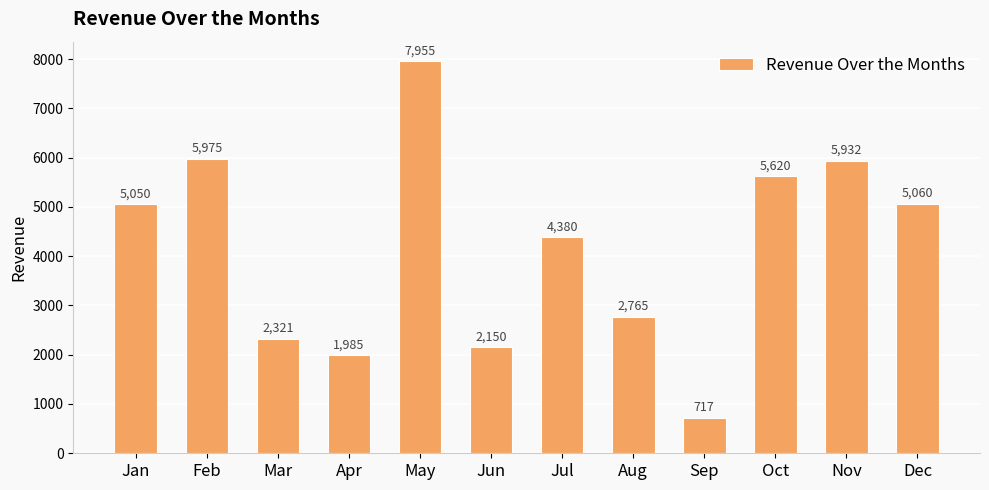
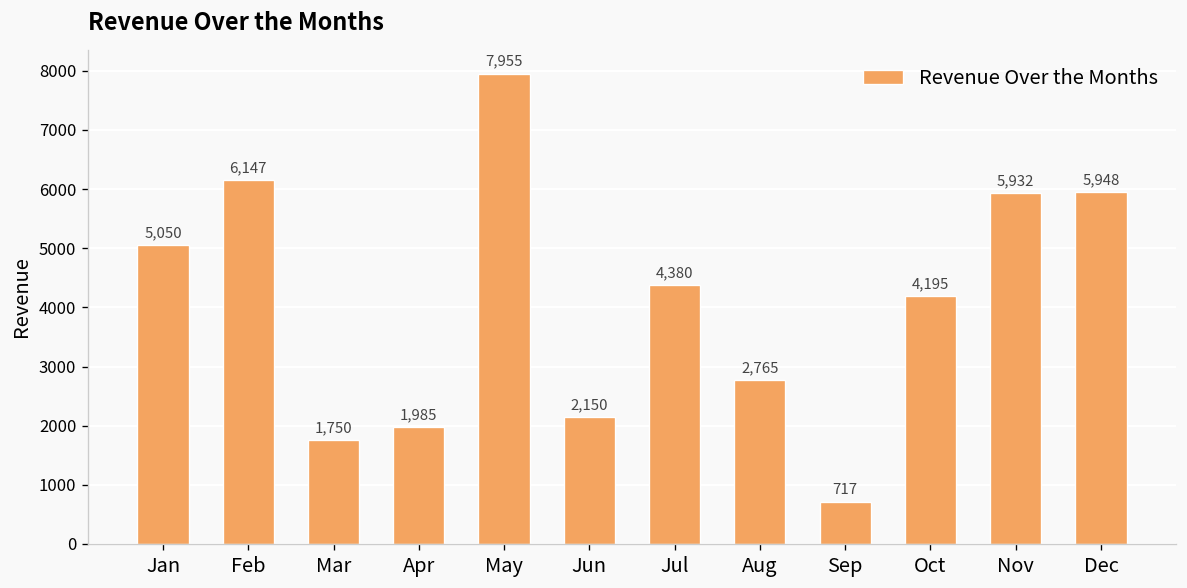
Feb: 5,975 -> 6,147
Mar: 2,321 -> 1,750
Oct: 5,620 -> 4,195
Dec: 5,060 -> 5,948
